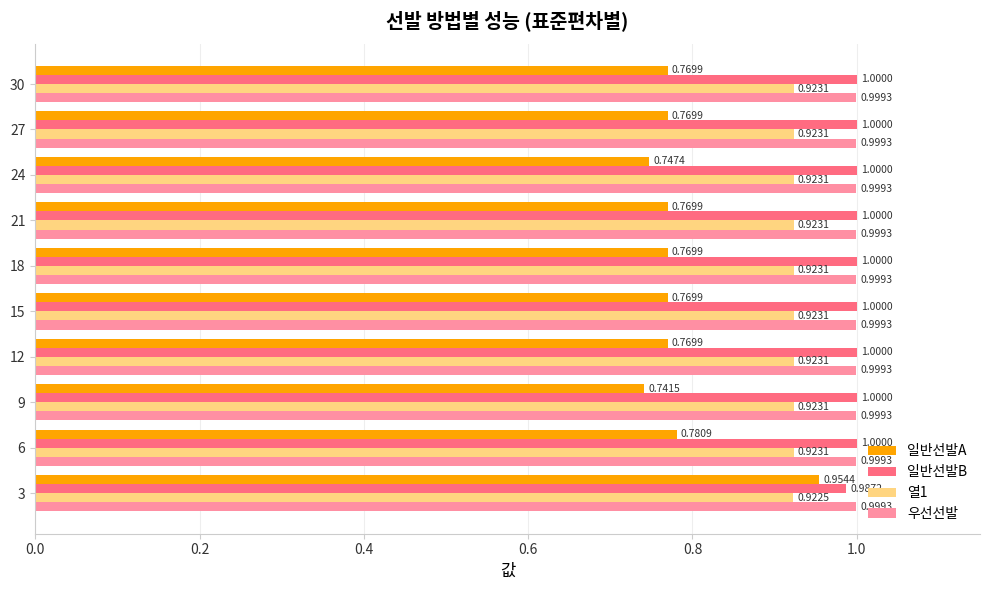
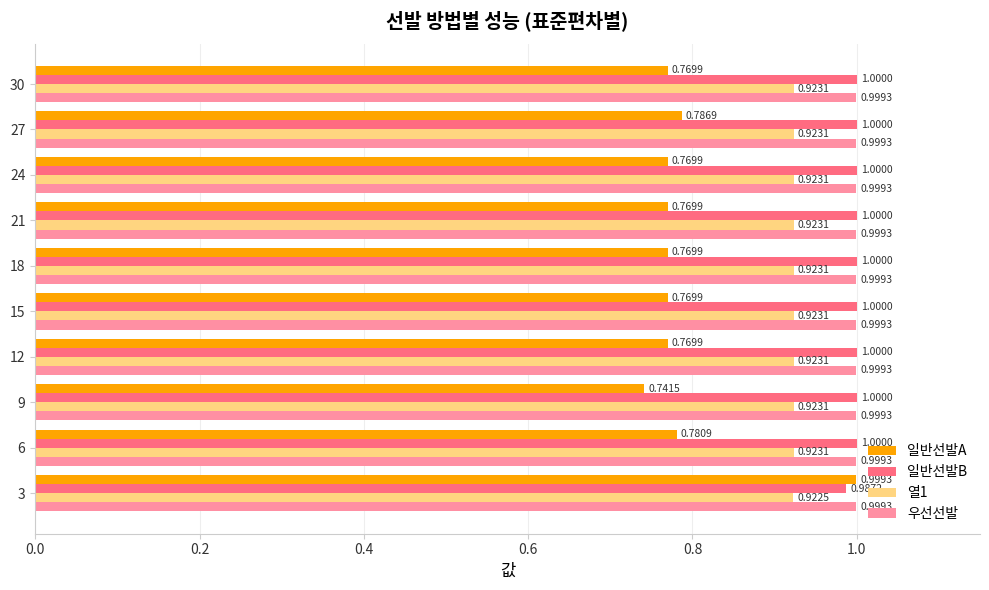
일반선발A, 27: 0.7699 -> 0.7869
일반선발A, 24: 0.7474 -> 0.7699
일반선발A, 3: 0.9544 -> 0.9993
